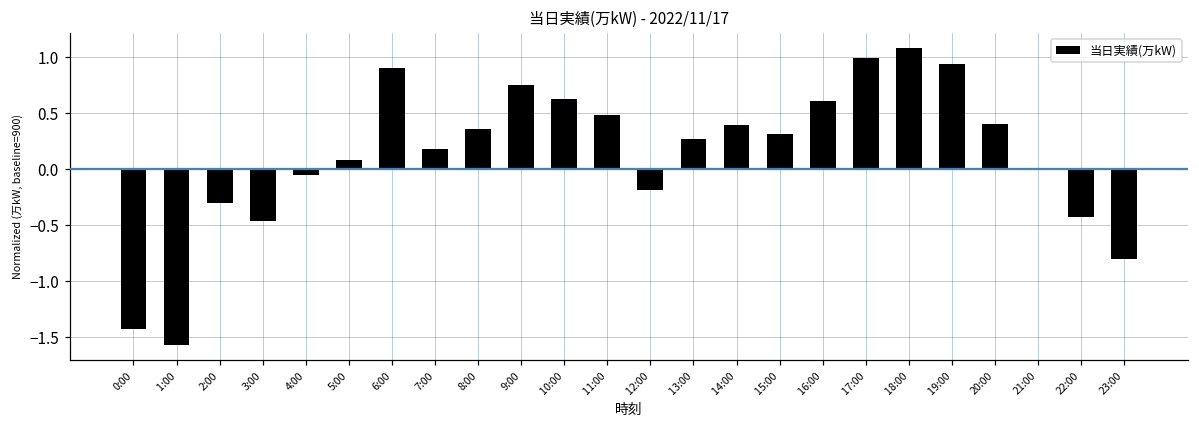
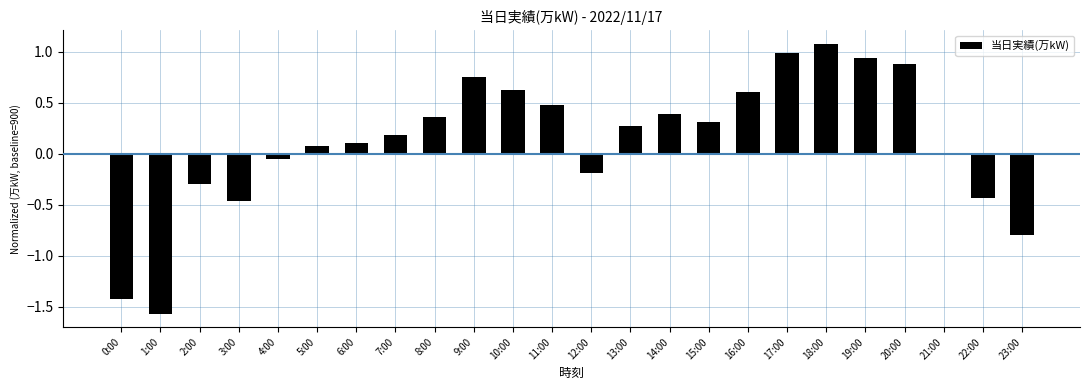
6:00: 0.90 -> 0.11
20:00: 0.40 -> 0.88
